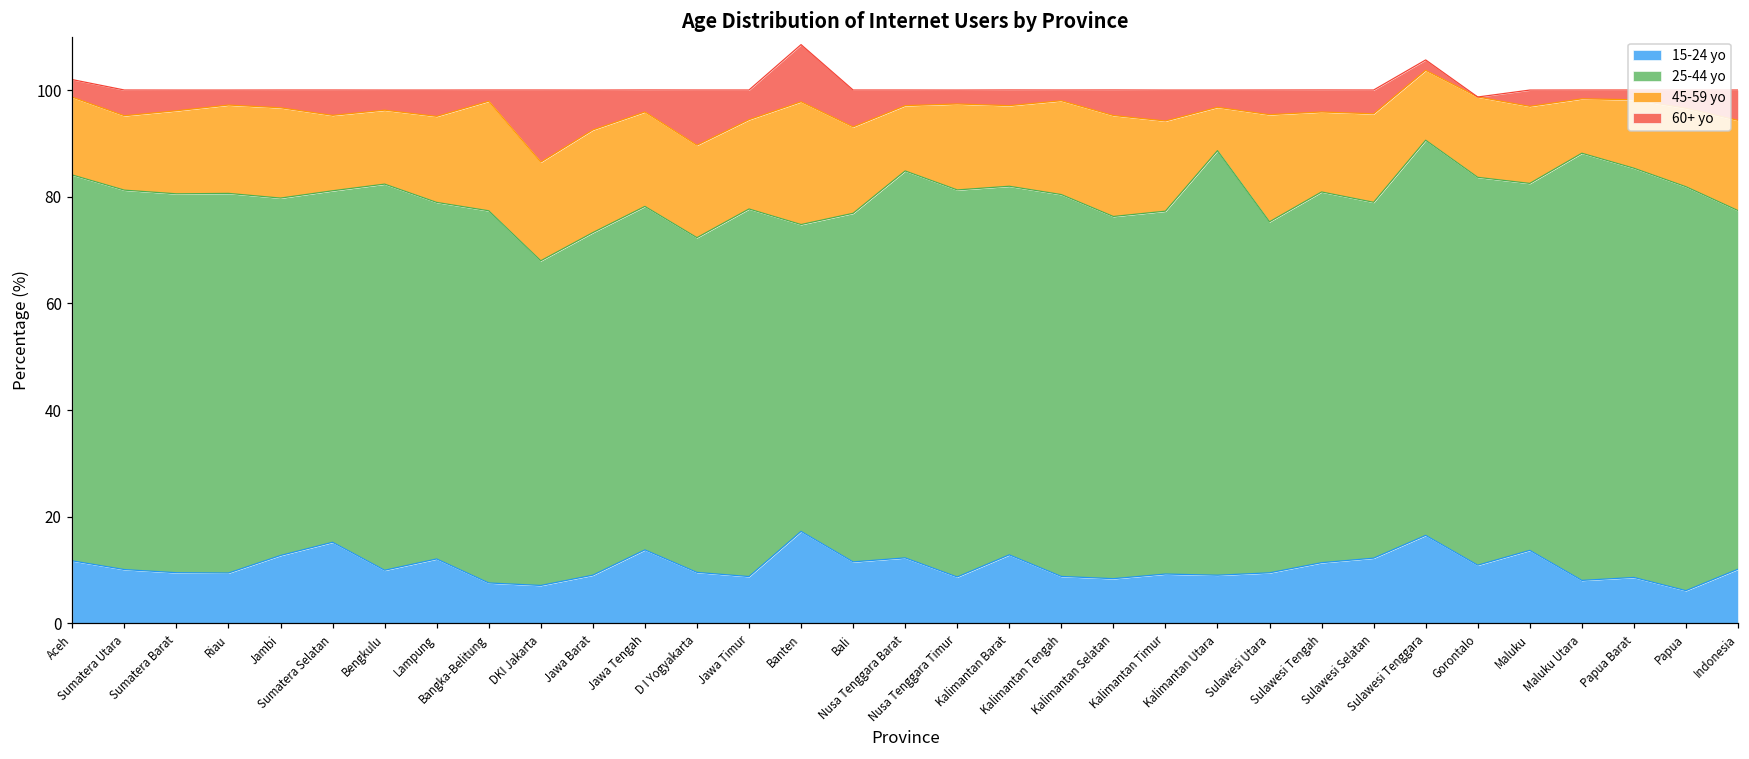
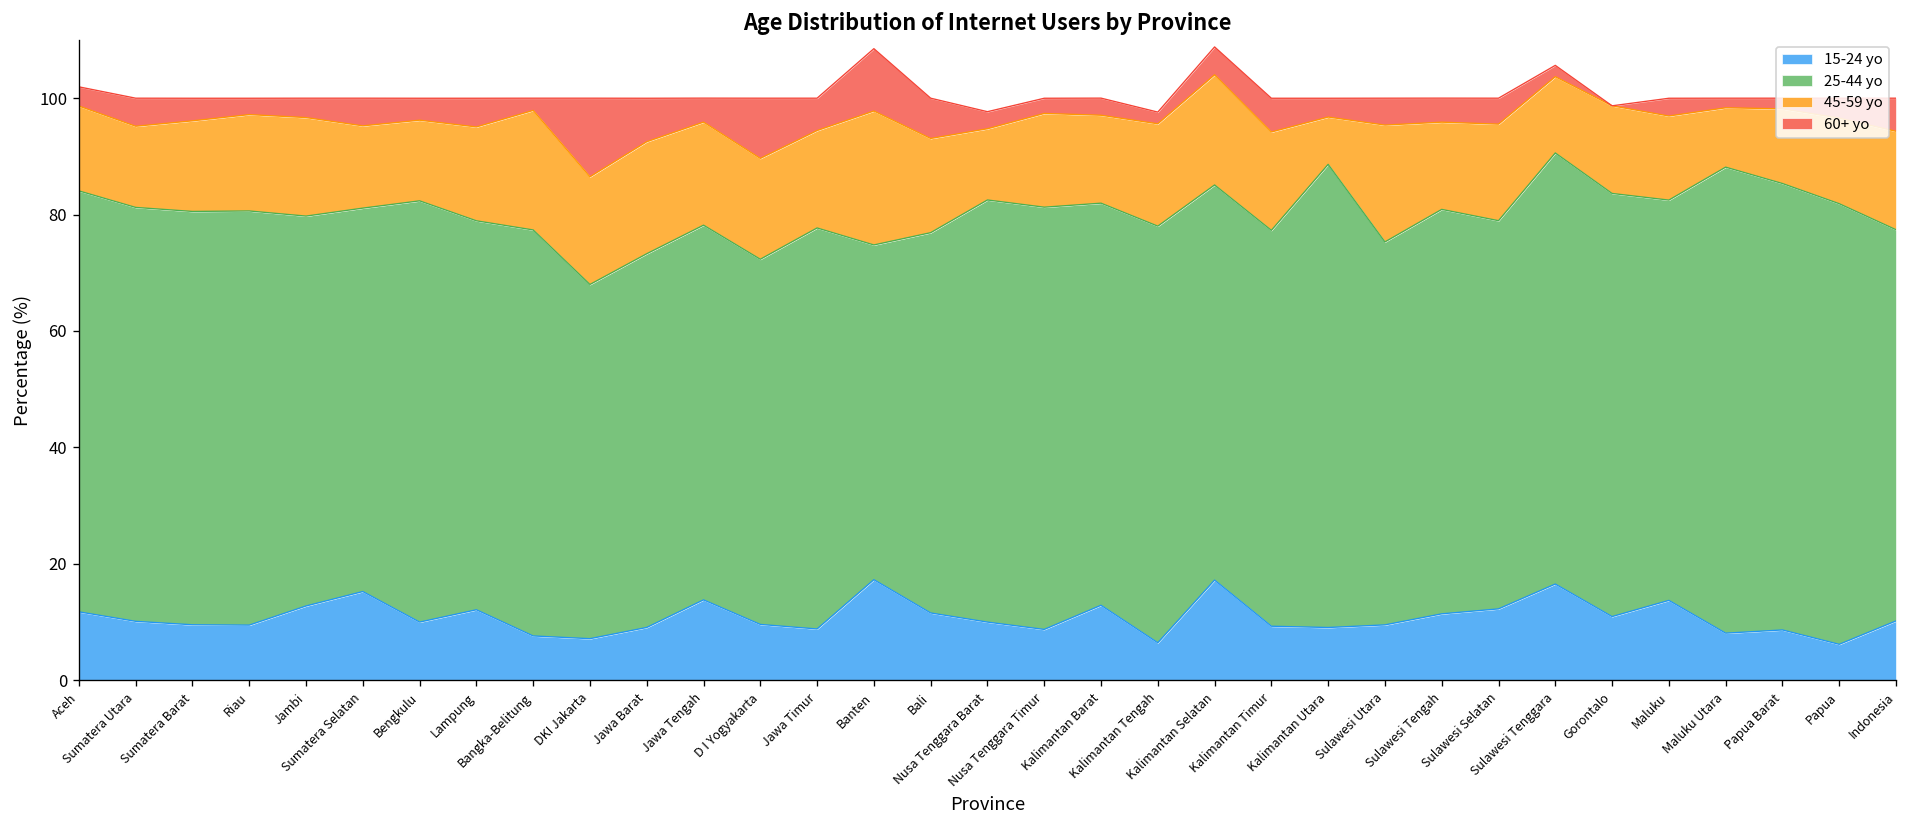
15-24 yo, Nusa Tenggara Barat: 12 -> 10
15-24 yo, Kalimantan Tengah: 9 -> 6
15-24 yo, Kalimantan Selatan: 8 -> 17
